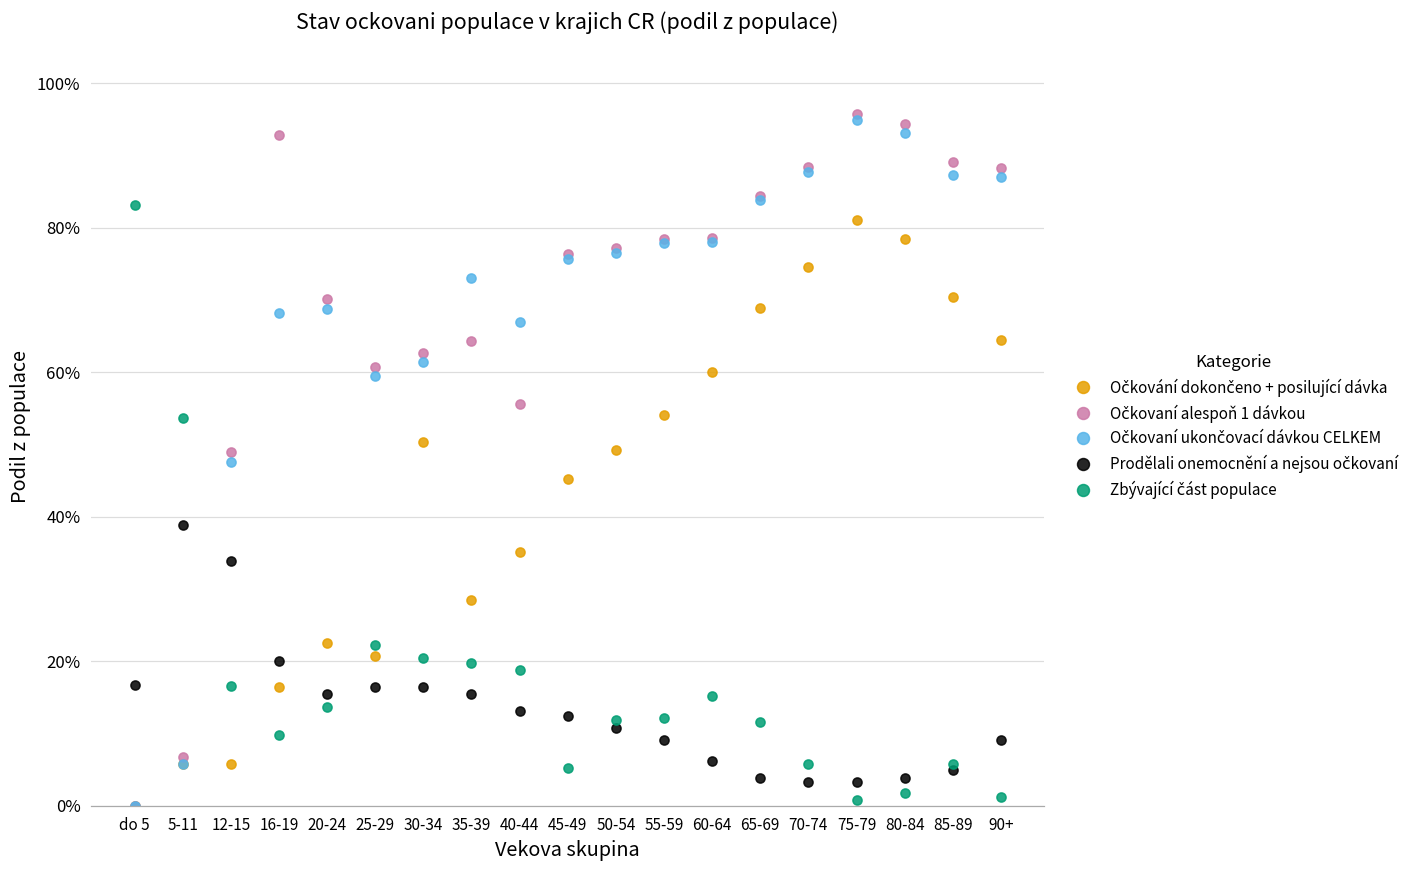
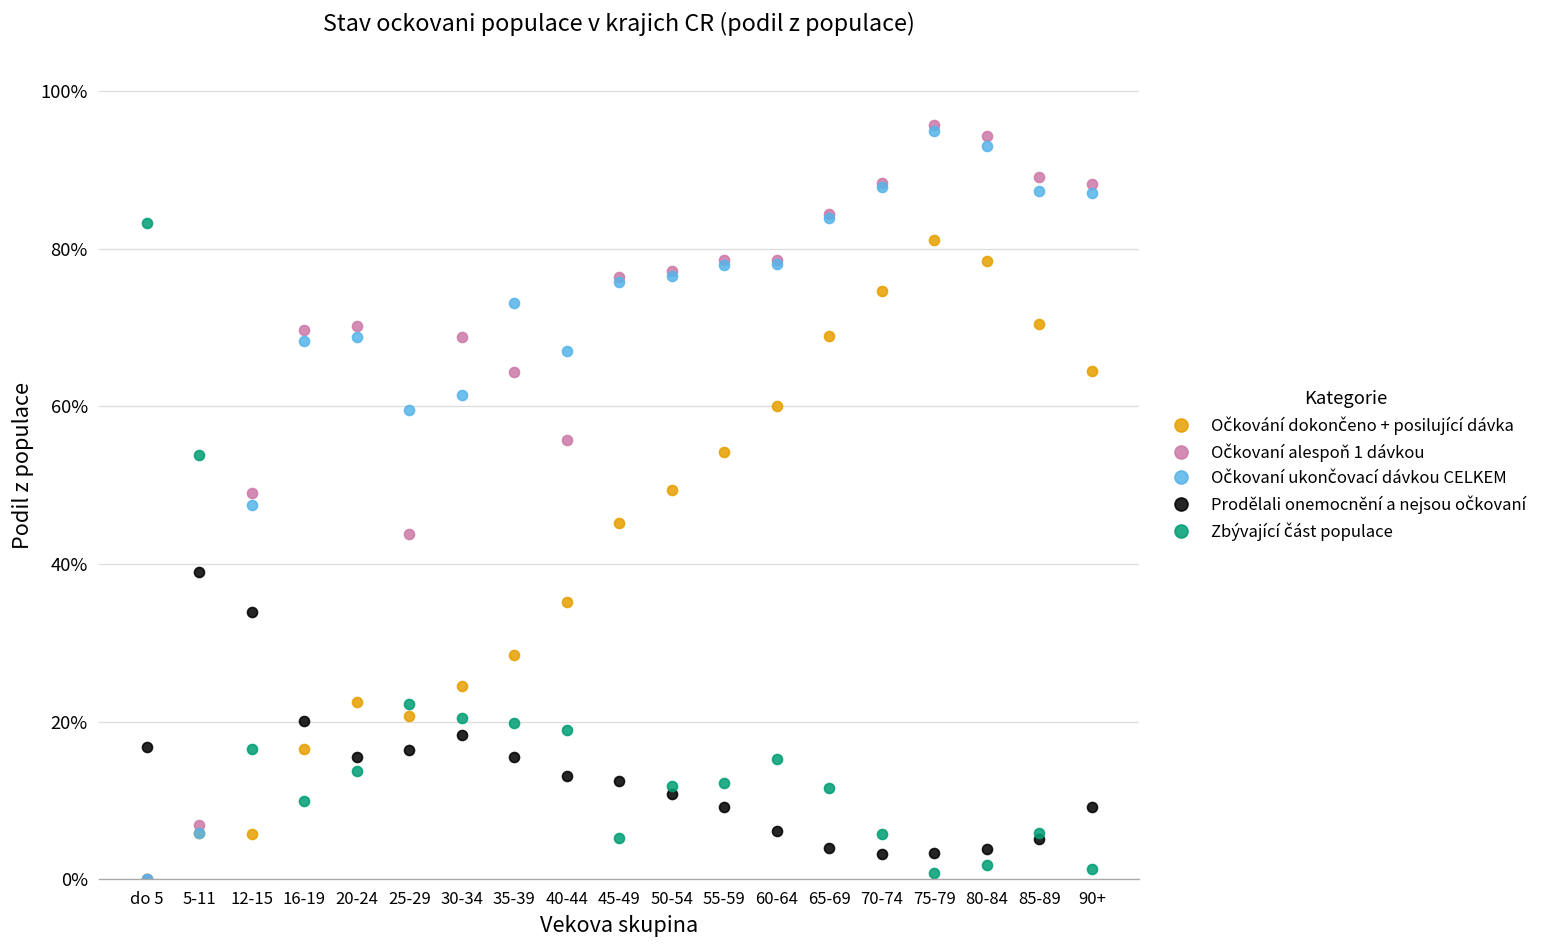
Očkovaní alespoň 1 dávkou, 16-19: 93% -> 70%
Očkovaní alespoň 1 dávkou, 25-29: 61% -> 44%
Očkování dokončeno + posilující dávka, 30-34: 50% -> 24%
Očkovaní alespoň 1 dávkou, 30-34: 63% -> 69%
Prodělali onemocnění a nejsou očkovaní, 30-34: 16% -> 18%
